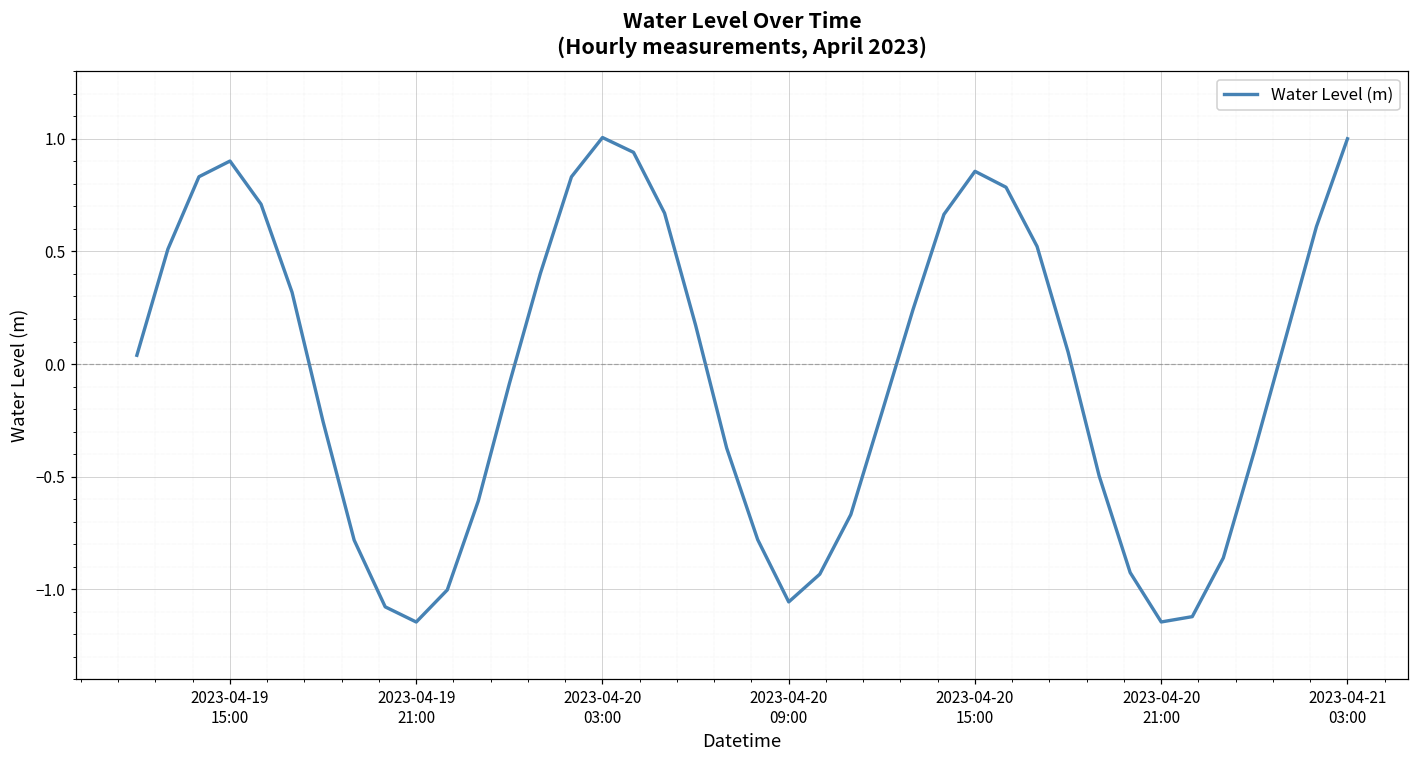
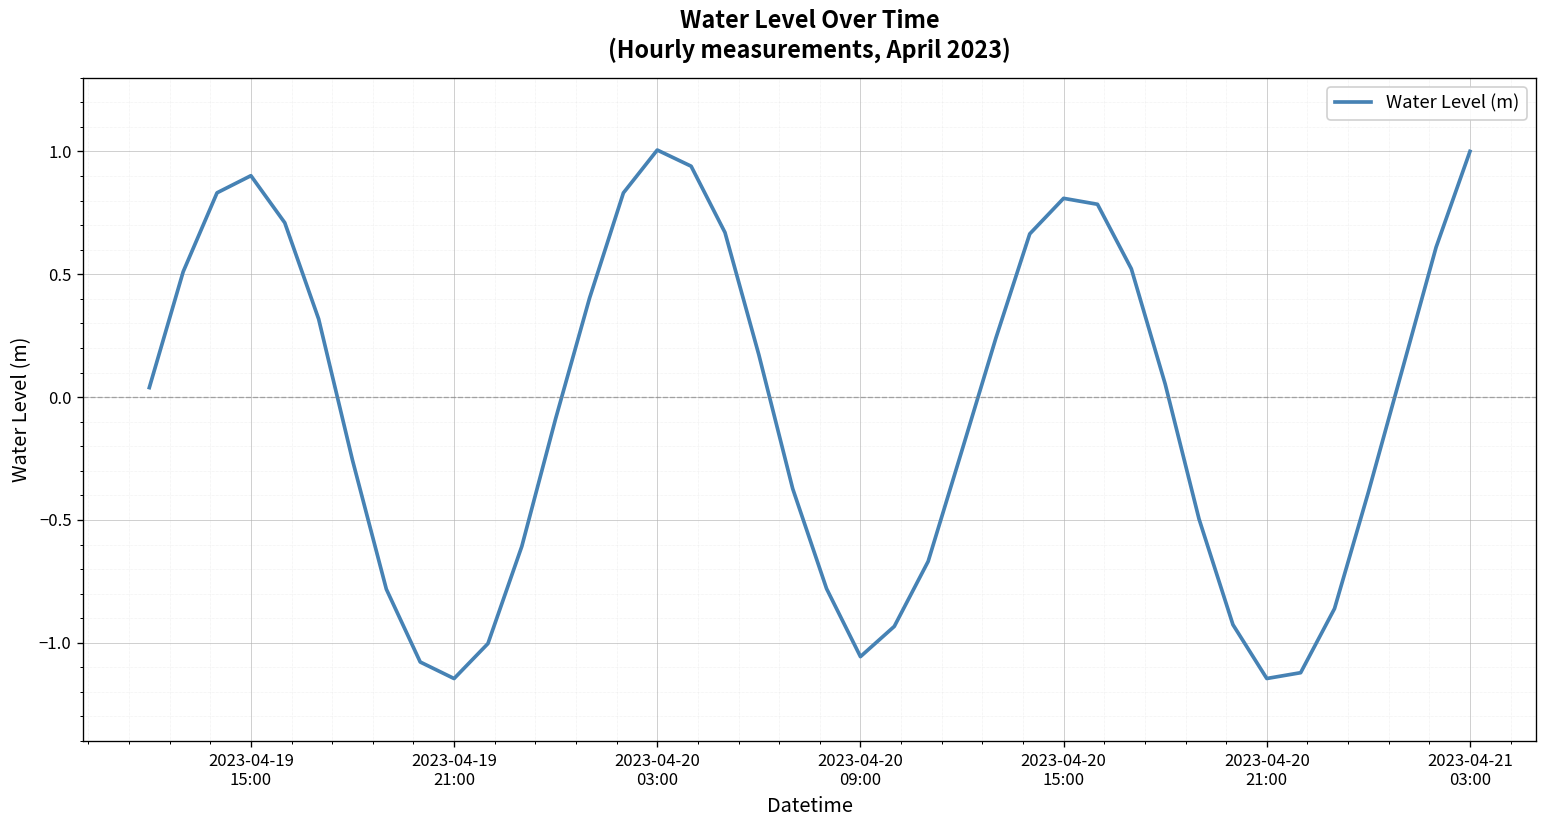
2023-04-20 15:00: 0.86 -> 0.81
